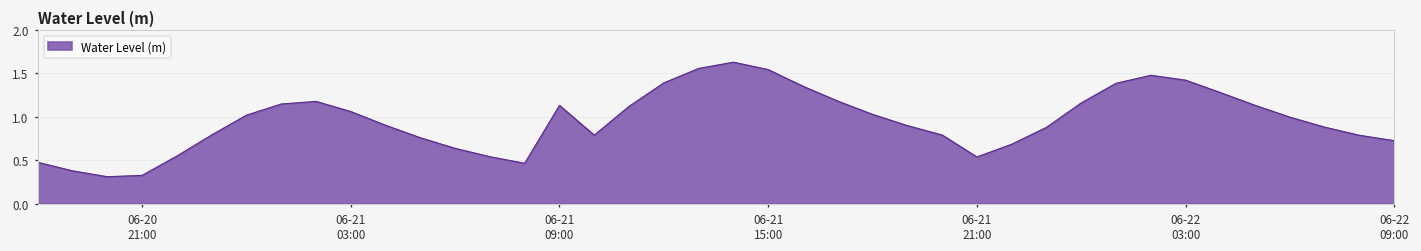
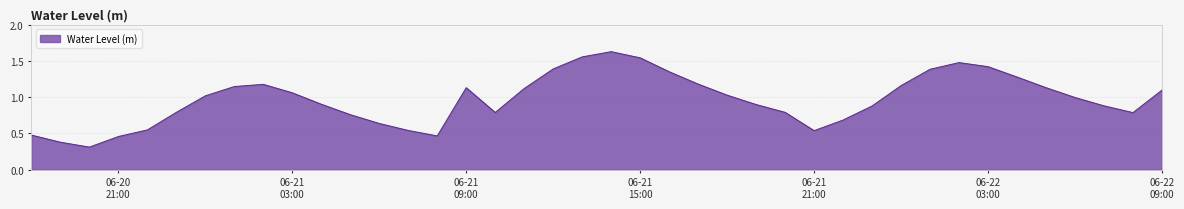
06-20 21:00: 0.3 -> 0.5
06-22 09:00: 0.7 -> 1.1
